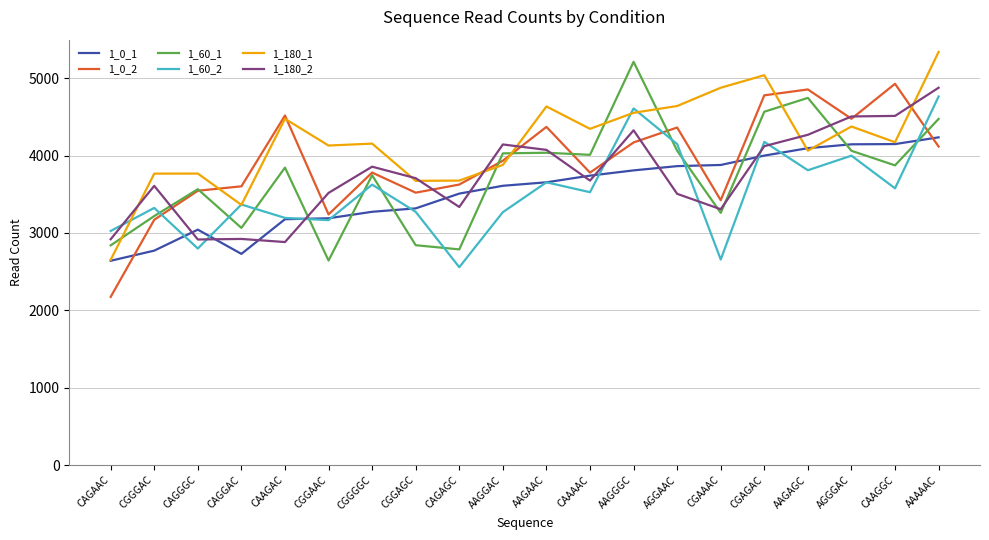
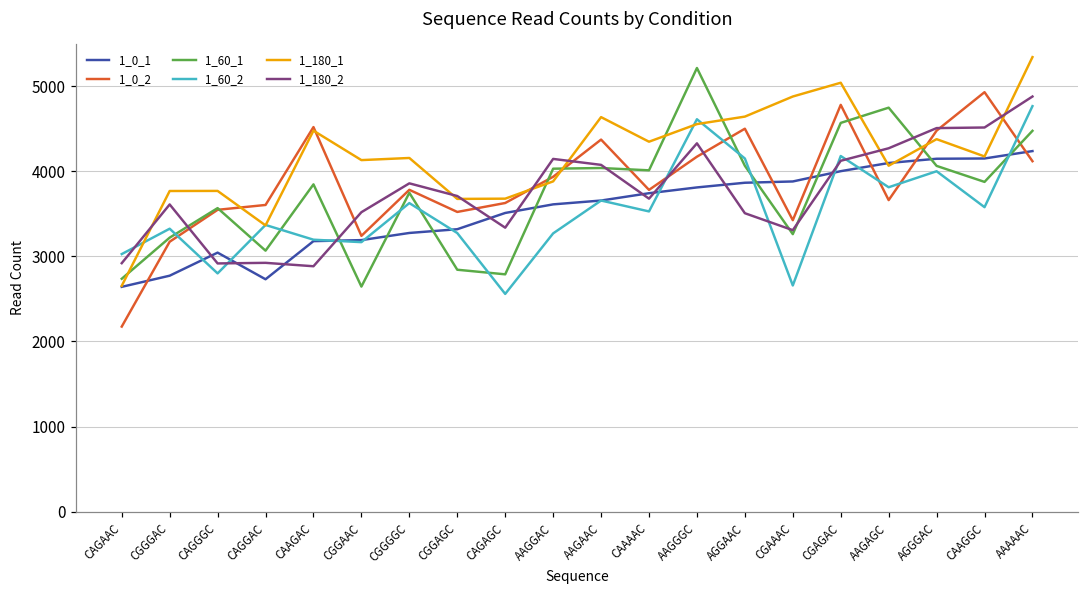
1_60_1, CAGAAC: 2800 -> 2700
1_0_2, AGGAAC: 4400 -> 4500
1_0_2, AAGAGC: 4900 -> 3700
